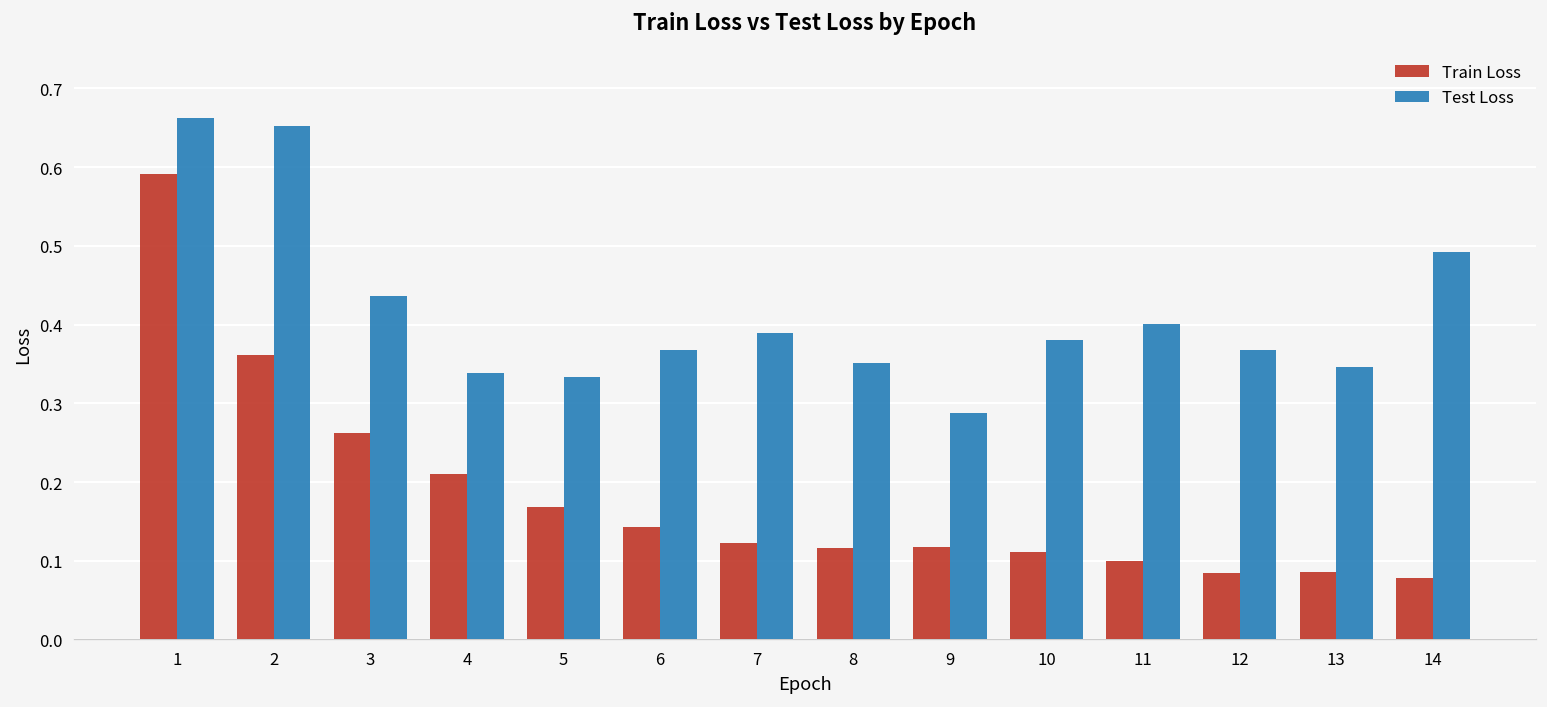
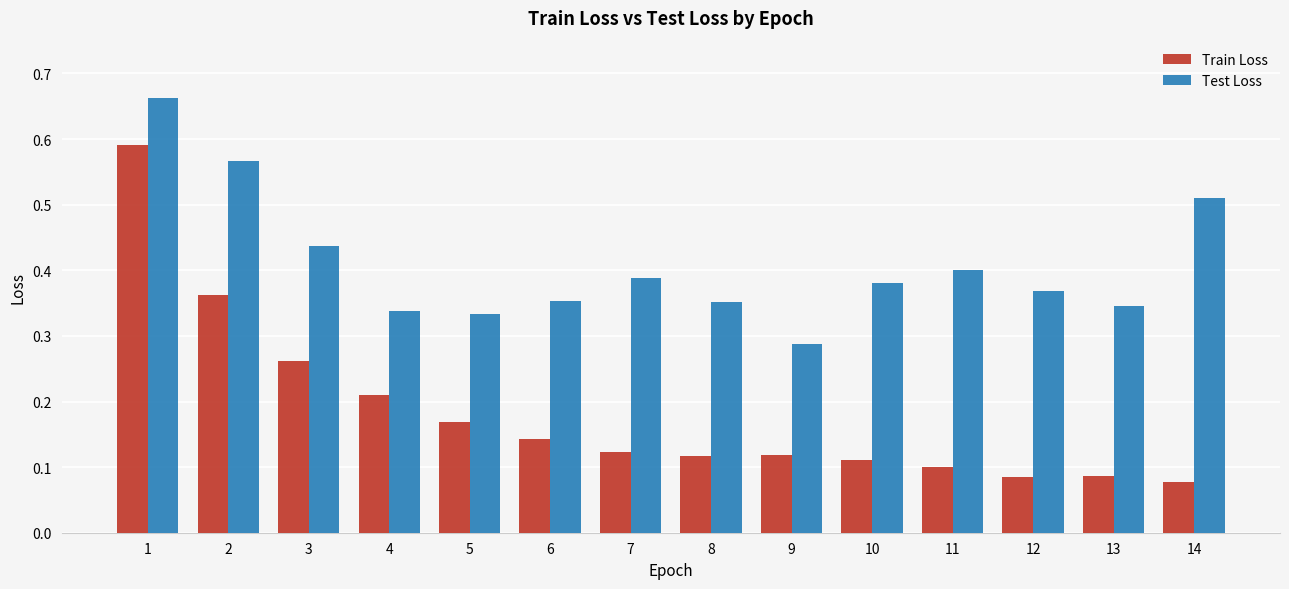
Test Loss, 2: 0.65 -> 0.57
Test Loss, 6: 0.37 -> 0.35
Test Loss, 14: 0.49 -> 0.51
